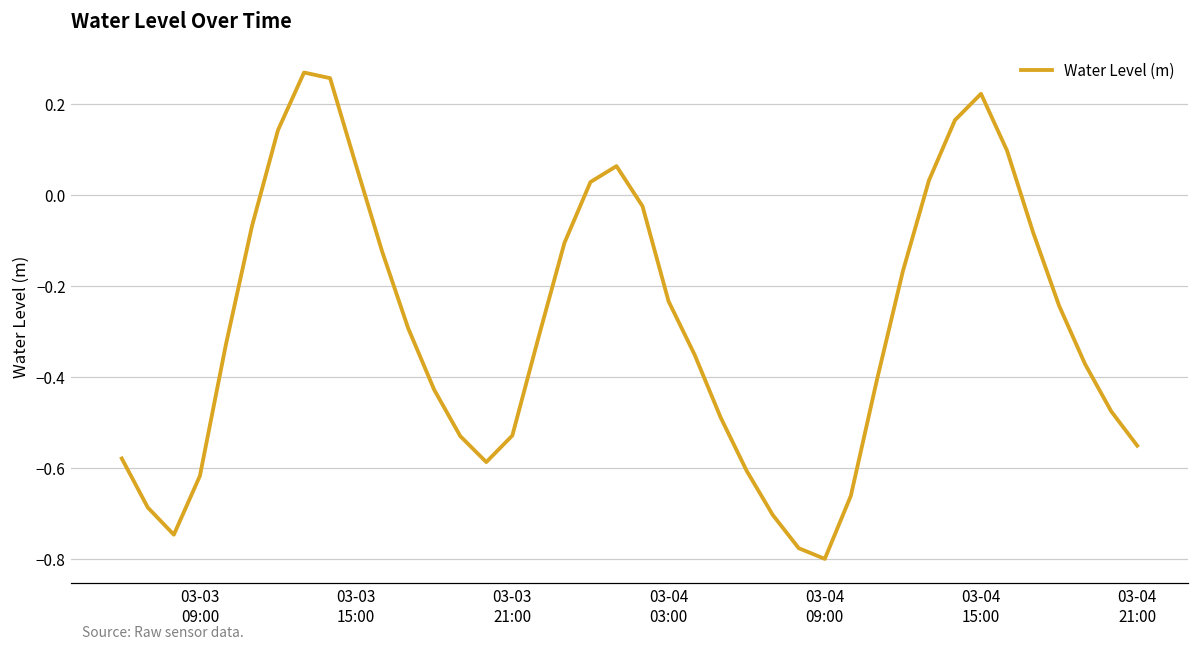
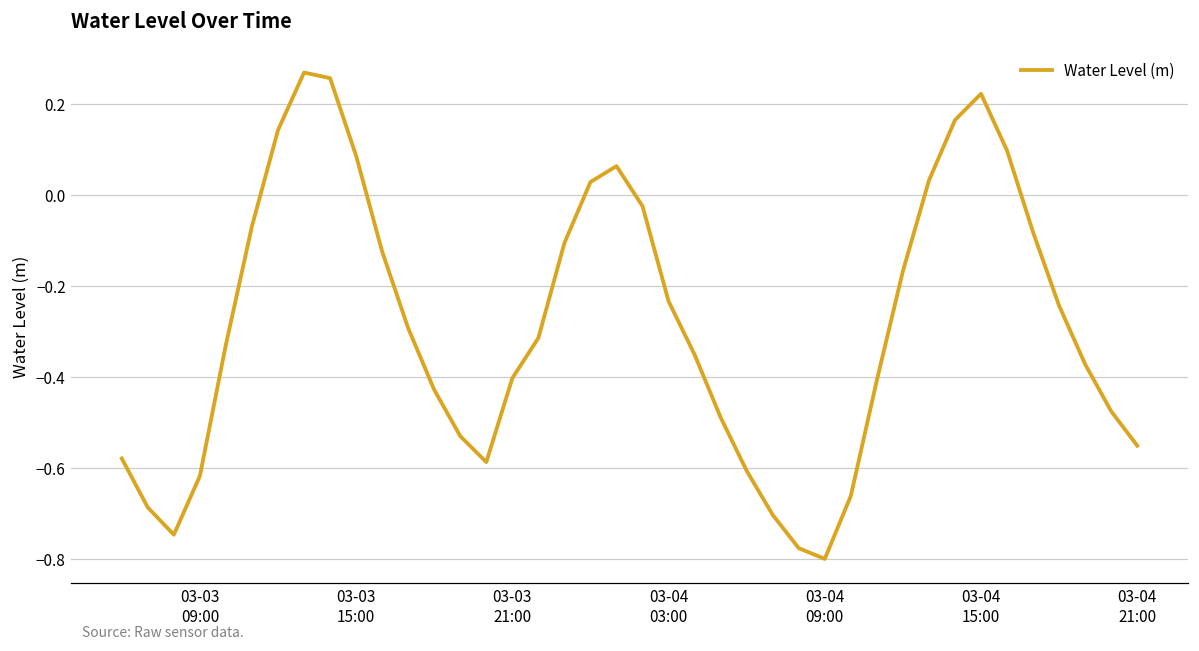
03-03 15:00: 0.07 -> 0.09
03-03 21:00: -0.53 -> -0.40
